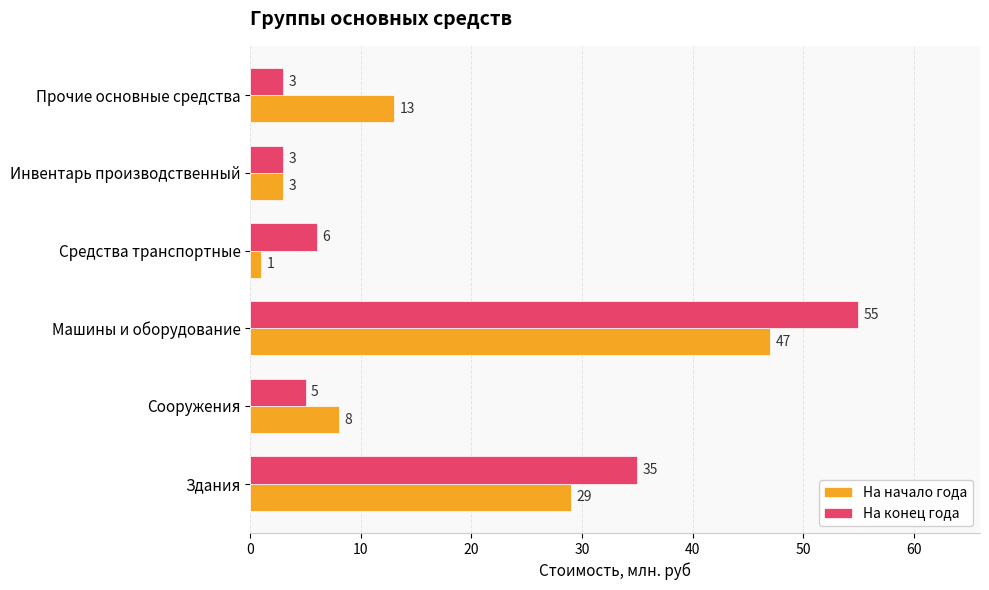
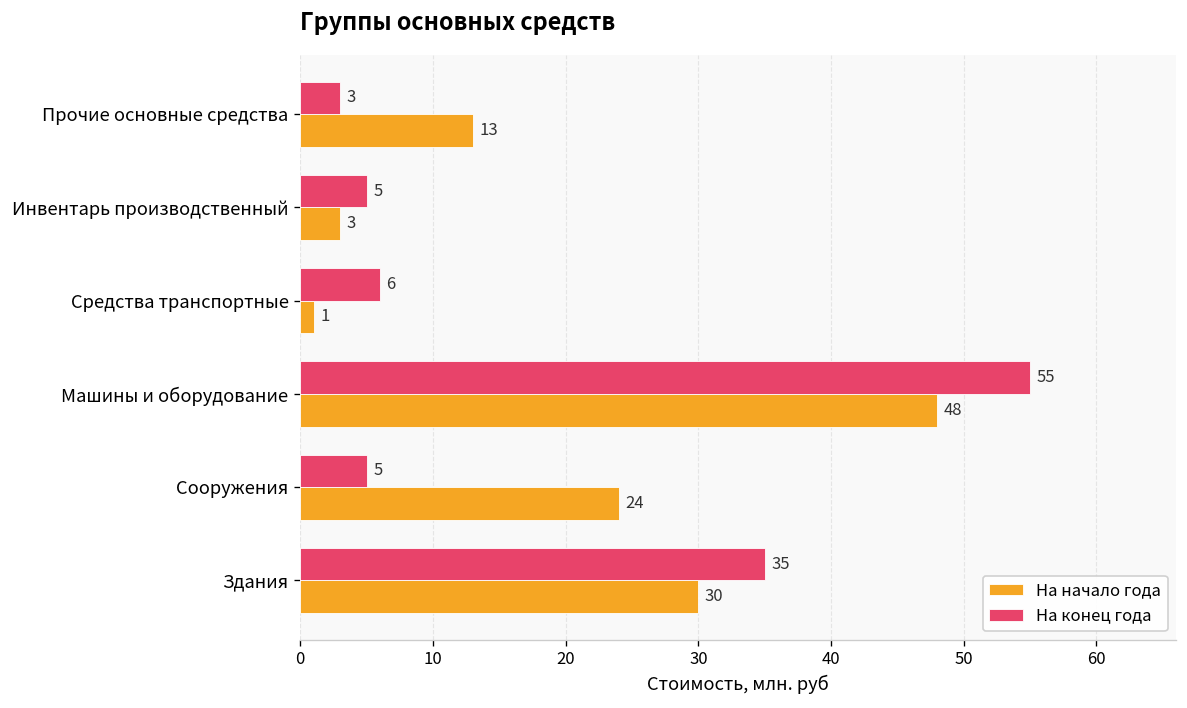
На конец года, Инвентарь производственный: 3 -> 5
На начало года, Машины и оборудование: 47 -> 48
На начало года, Сооружения: 8 -> 24
На начало года, Здания: 29 -> 30
